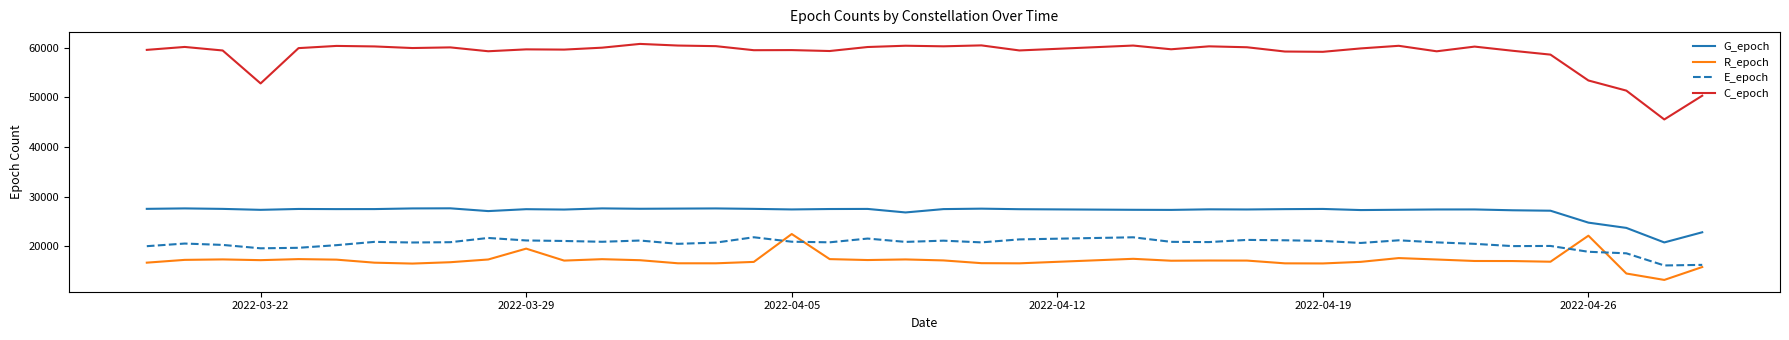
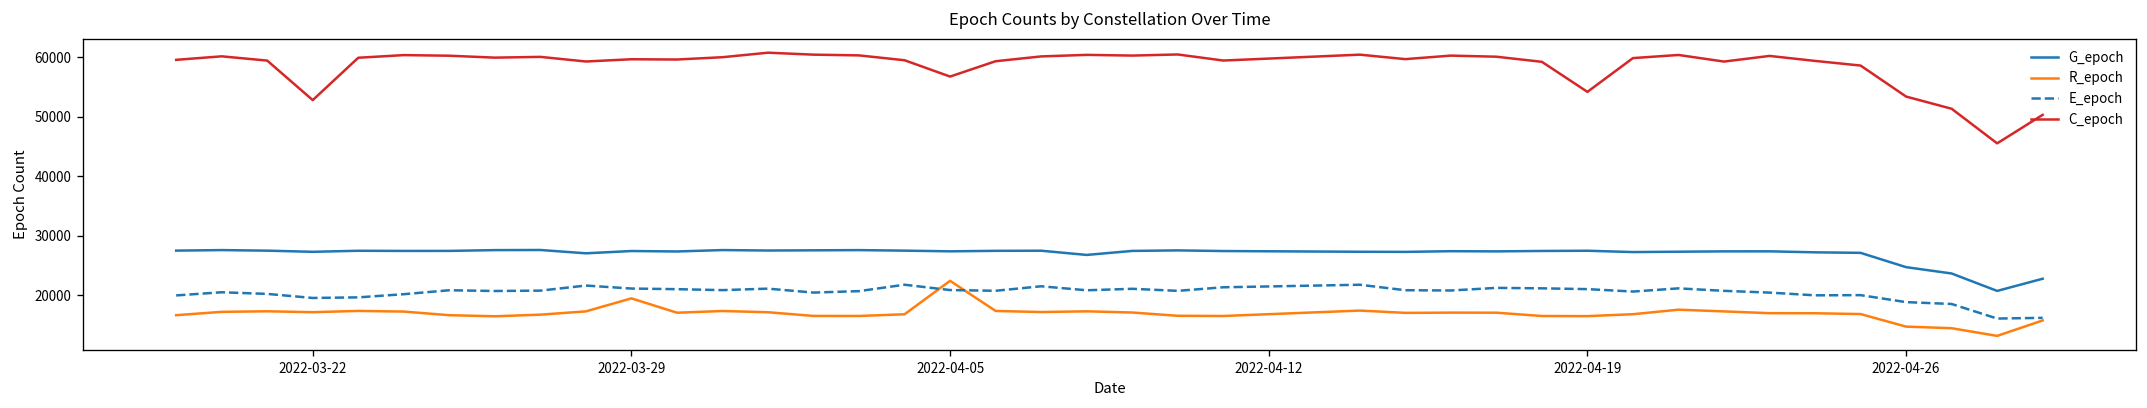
C_epoch, 2022-04-05: 60000 -> 57000
C_epoch, 2022-04-19: 59000 -> 54000
R_epoch, 2022-04-26: 22000 -> 15000
